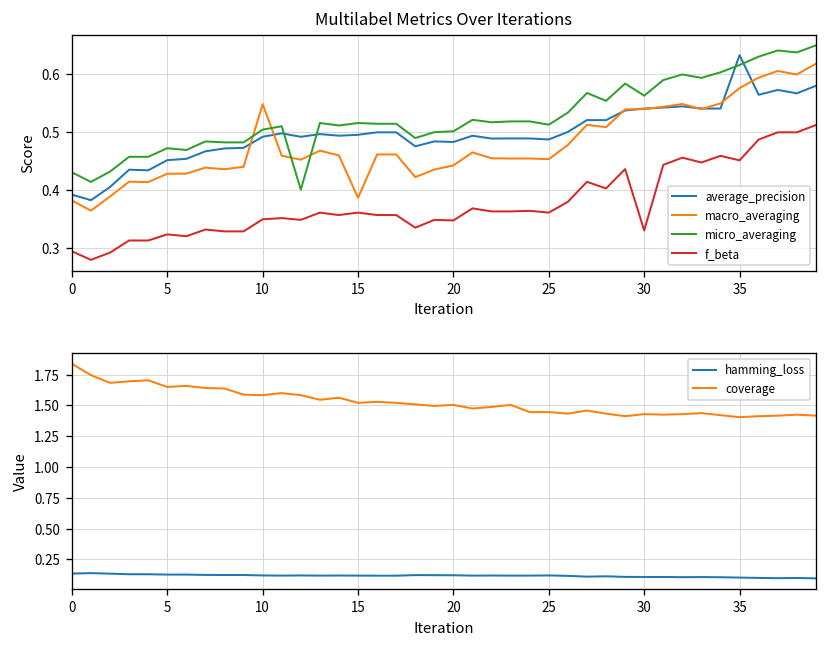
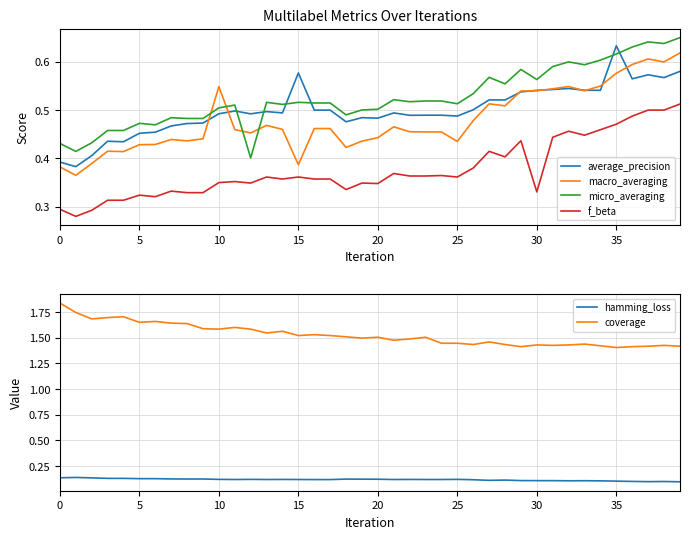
Multilabel Metrics Over Iterations, average_precision, 15: 0.50 -> 0.58
Multilabel Metrics Over Iterations, macro_averaging, 25: 0.45 -> 0.43
Multilabel Metrics Over Iterations, f_beta, 35: 0.45 -> 0.47
